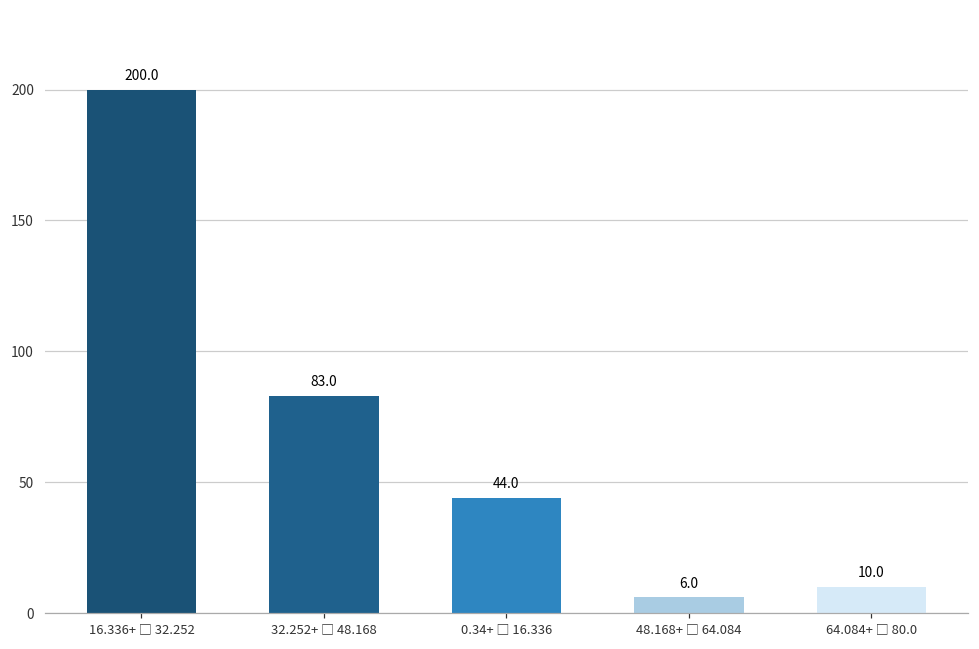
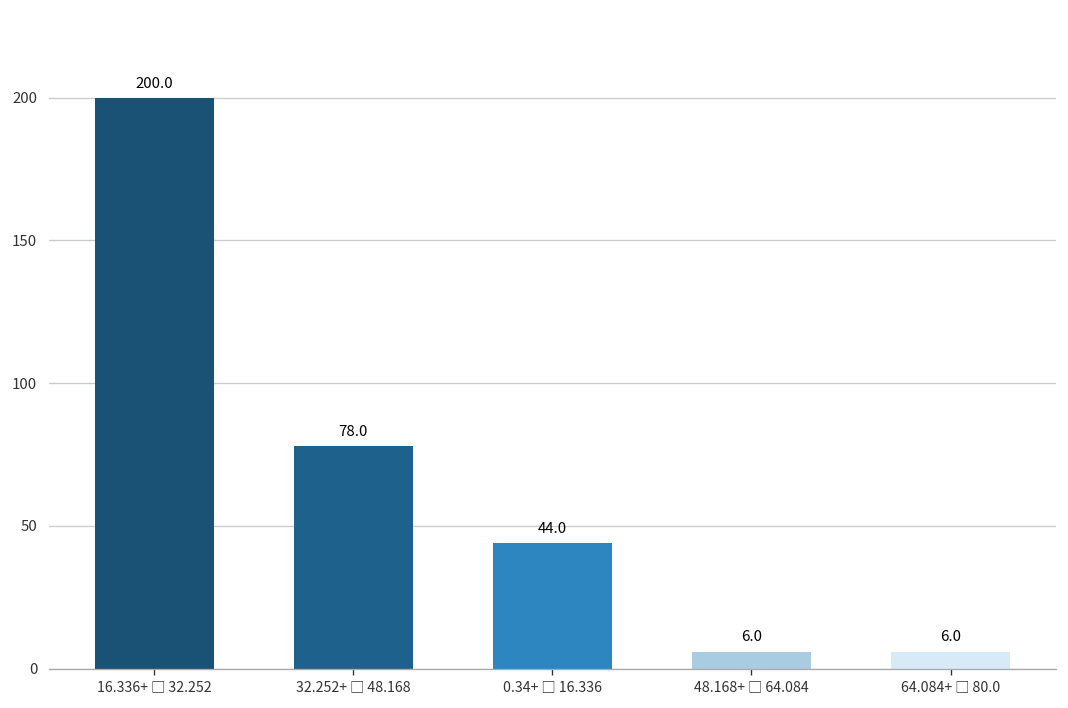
32.252+ □ 48.168: 83.0 -> 78.0
64.084+ □ 80.0: 10.0 -> 6.0
